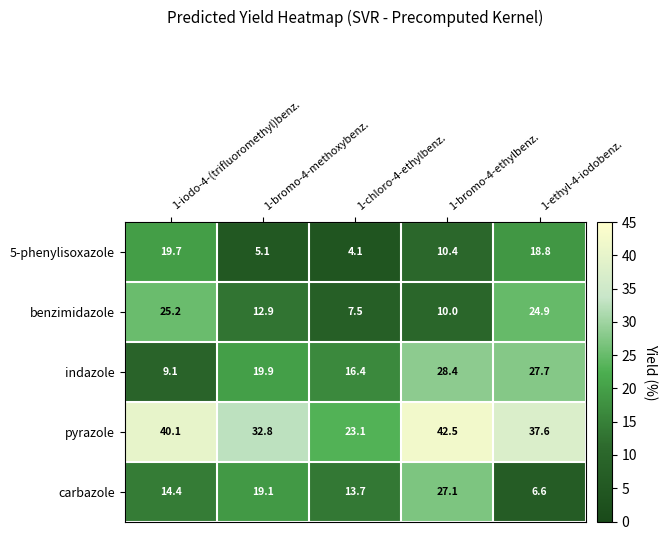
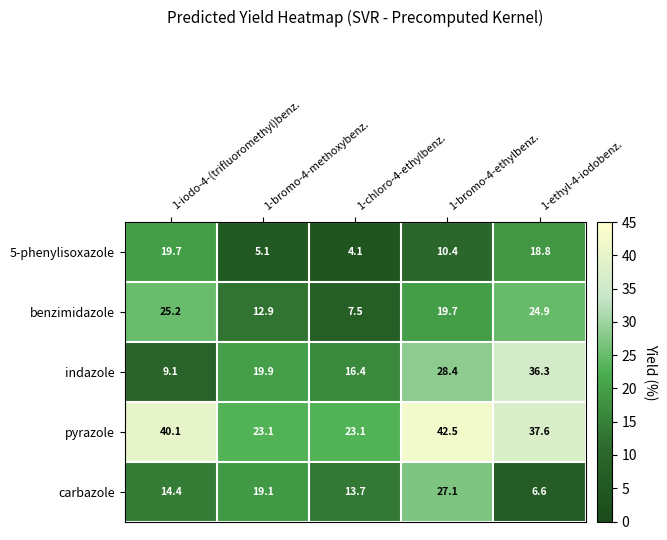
benzimidazole, 1-bromo-4-ethylbenz.: 10.0 -> 19.7
indazole, 1-ethyl-4-iodobenz.: 27.7 -> 36.3
pyrazole, 1-bromo-4-methoxybenz.: 32.8 -> 23.1
